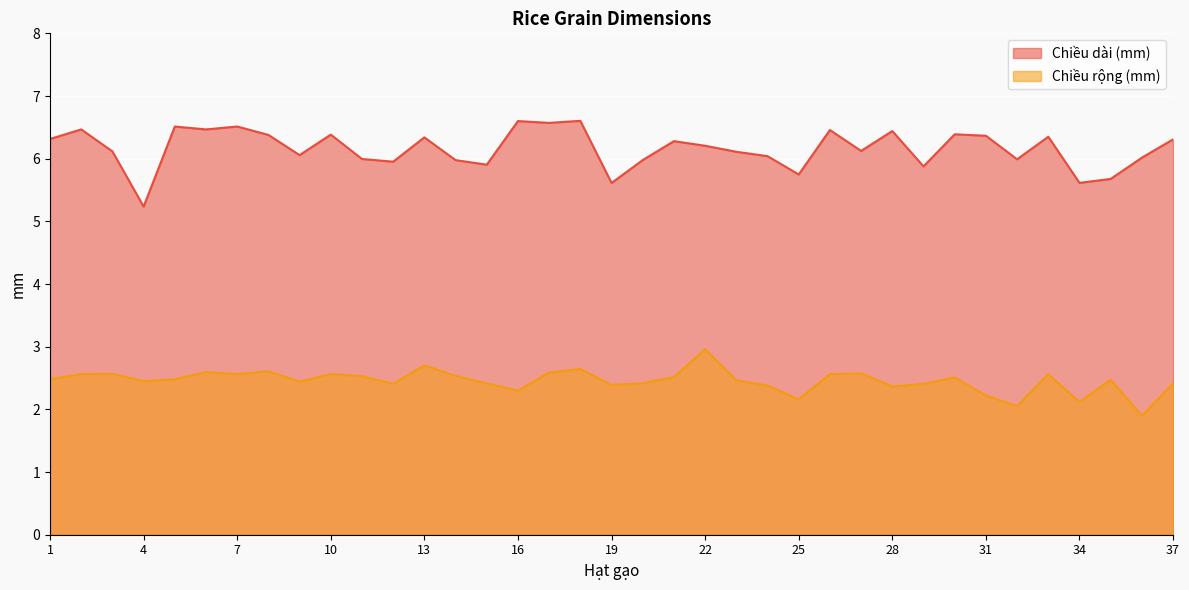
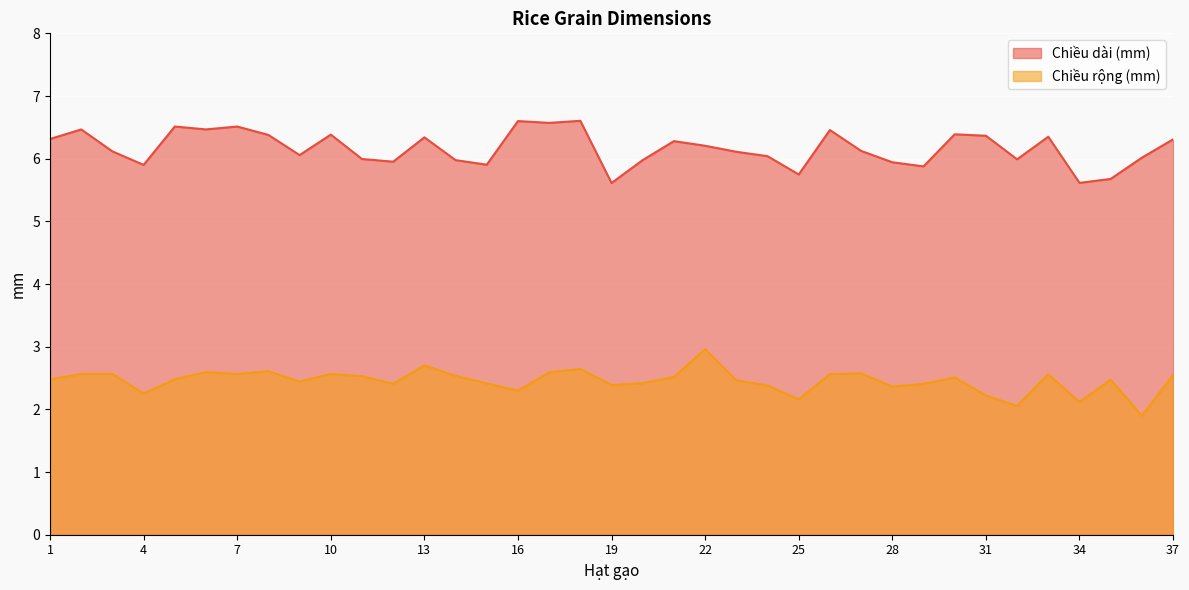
Chiều dài (mm), 4: 5.2 -> 5.9
Chiều rộng (mm), 4: 2.5 -> 2.3
Chiều dài (mm), 28: 6.4 -> 5.9
Chiều rộng (mm), 37: 2.4 -> 2.6
